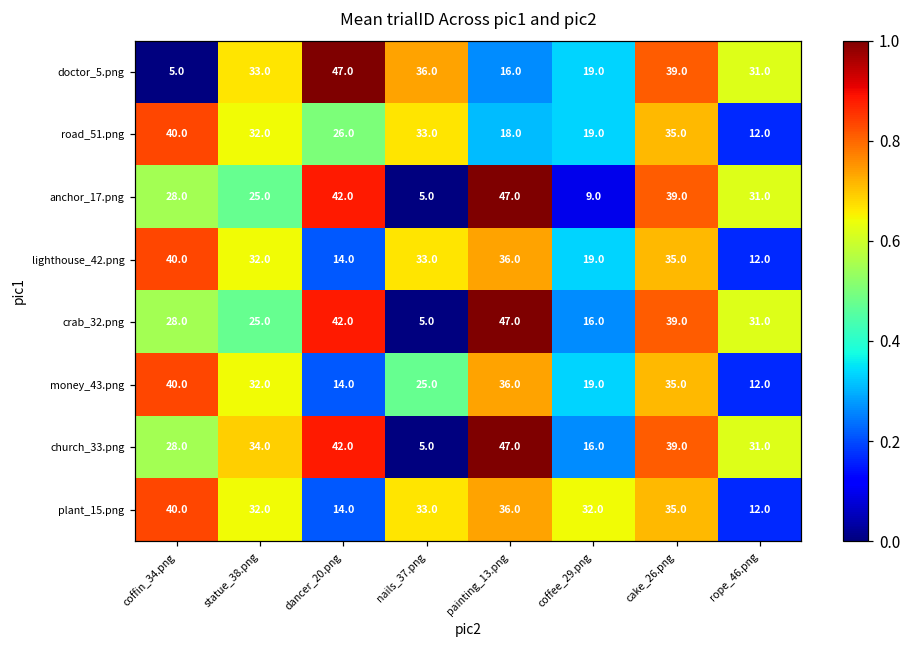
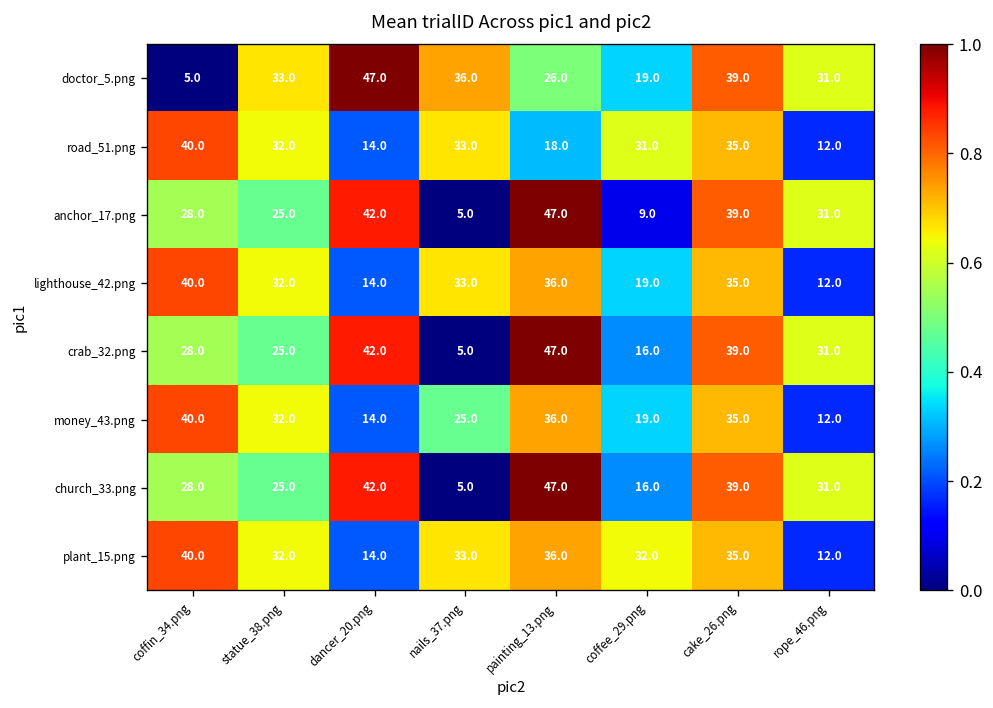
doctor_5.png, painting_13.png: 16.0 -> 26.0
road_51.png, dancer_20.png: 26.0 -> 14.0
road_51.png, coffee_29.png: 19.0 -> 31.0
church_33.png, statue_38.png: 34.0 -> 25.0
